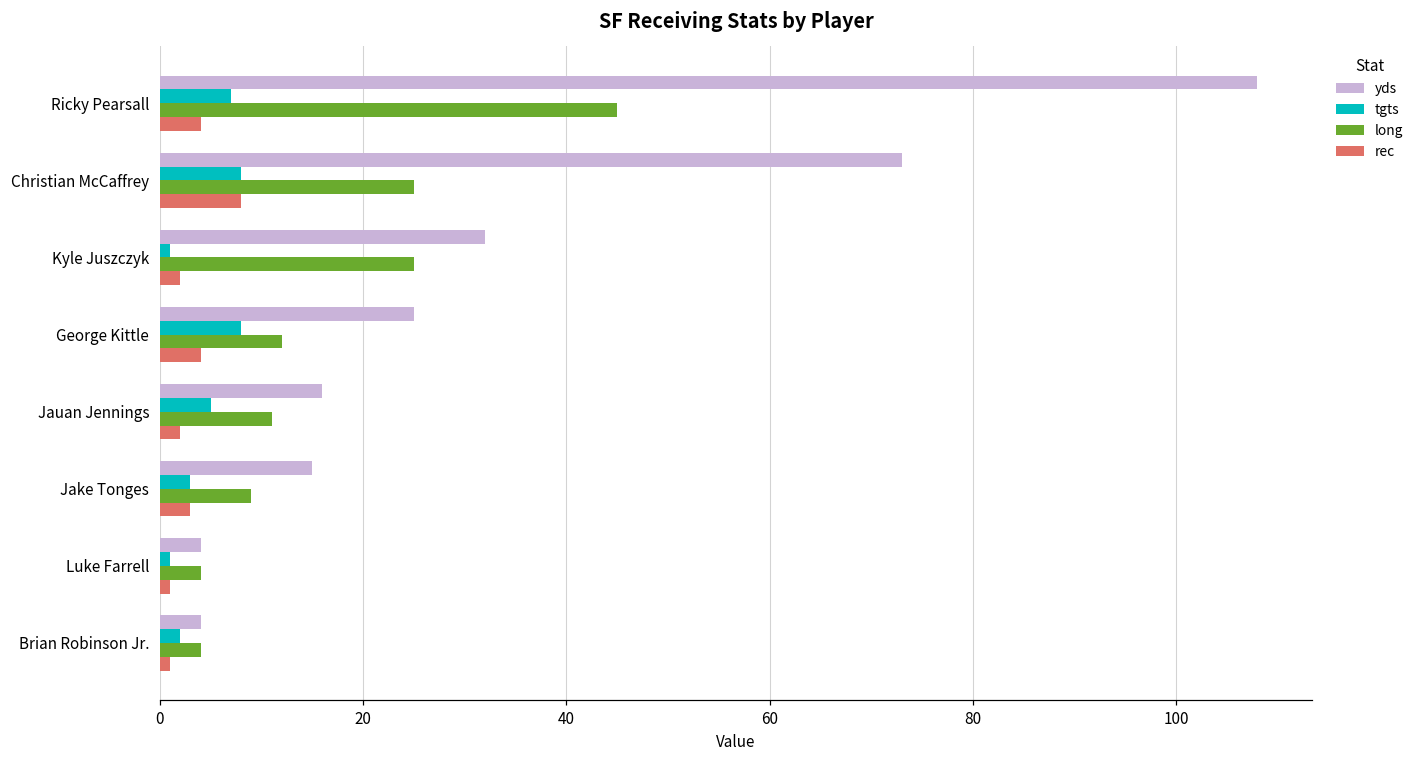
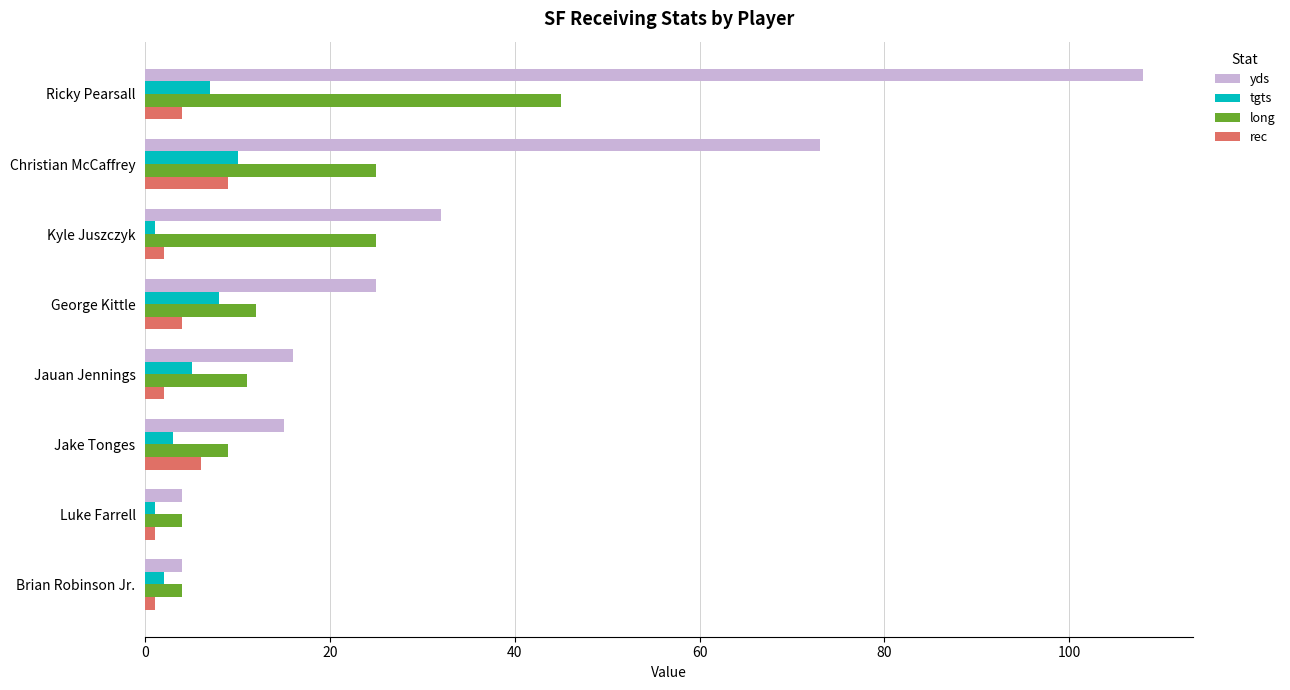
tgts, Christian McCaffrey: 8 -> 10
rec, Christian McCaffrey: 8 -> 9
rec, Jake Tonges: 3 -> 6
